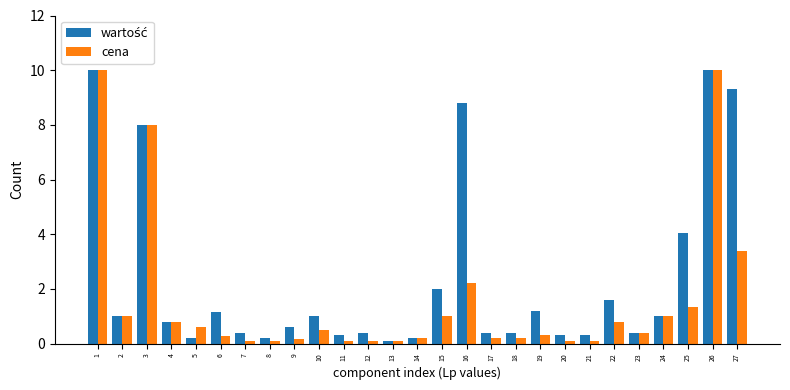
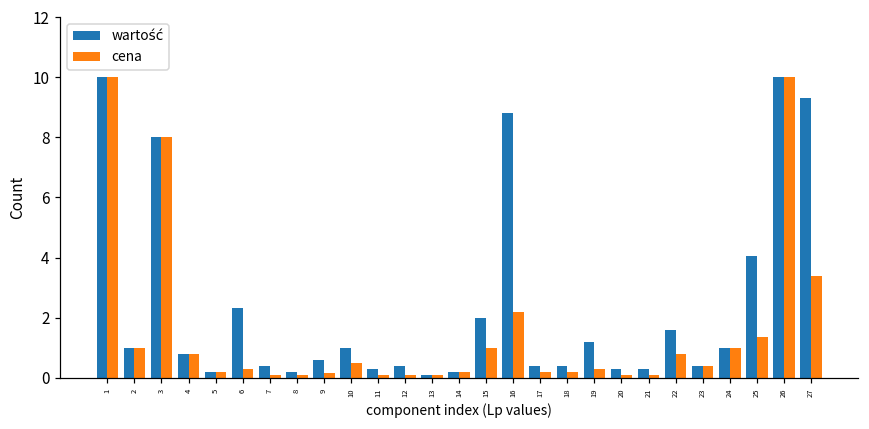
cena, 5: 0.6 -> 0.2
wartość, 6: 1.2 -> 2.3
